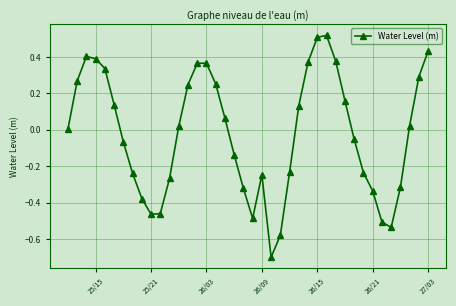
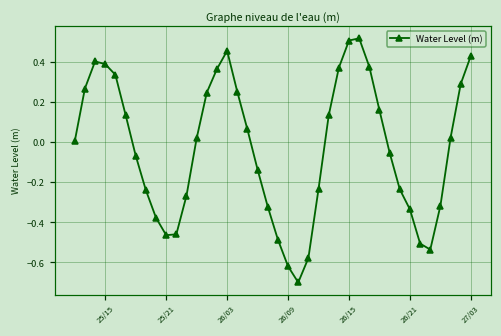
26/03: 0.37 -> 0.46
26/09: -0.25 -> -0.62
